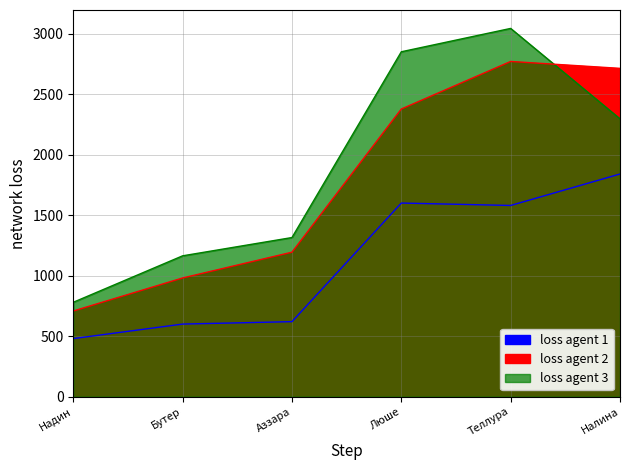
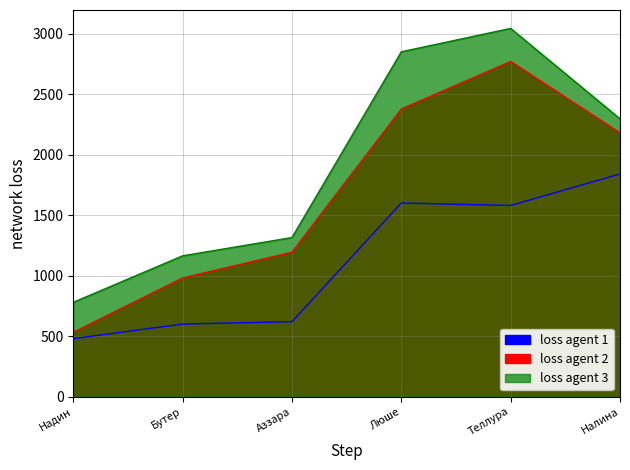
loss agent 2, Надин: 710 -> 530
loss agent 2, Налина: 2710 -> 2180
